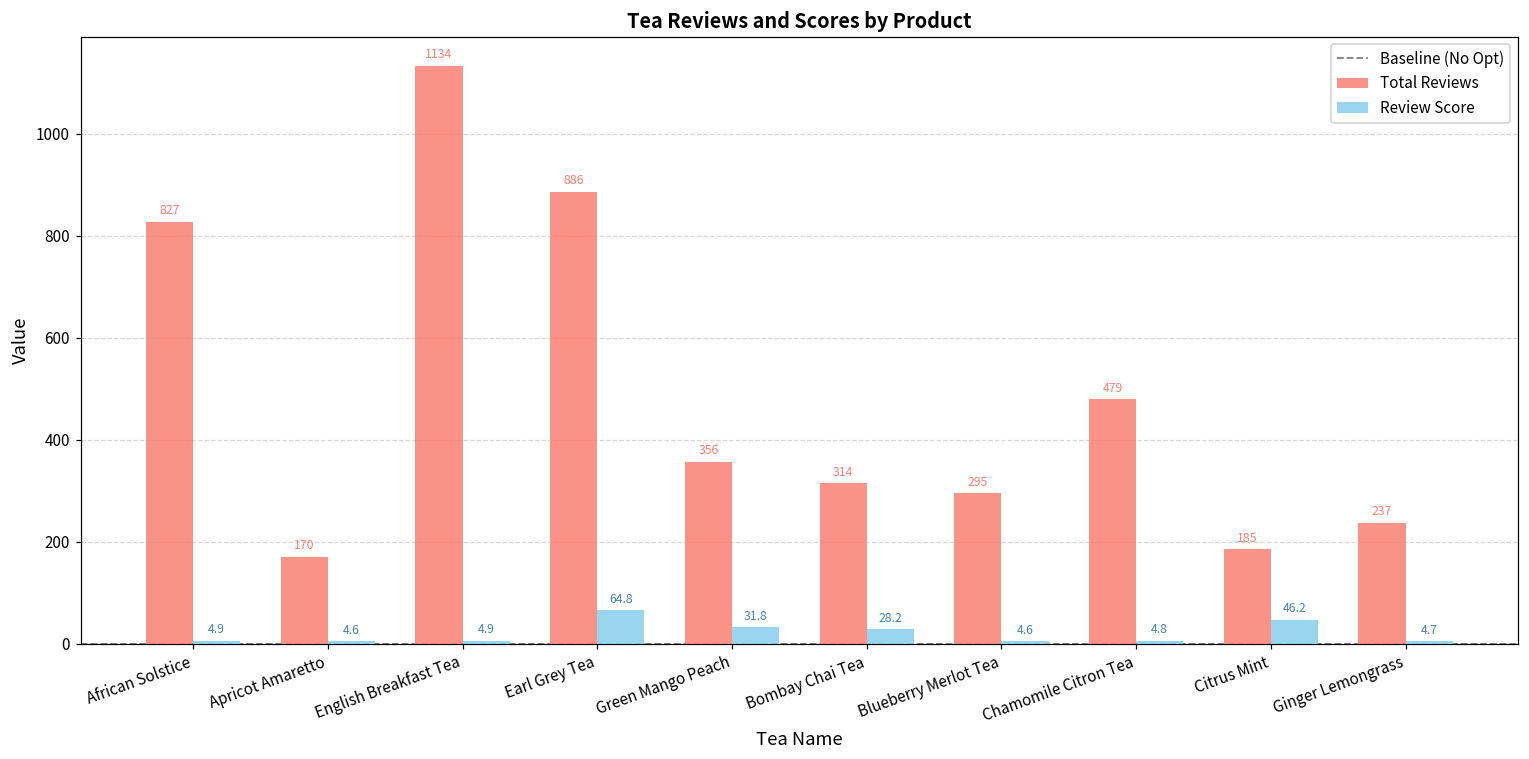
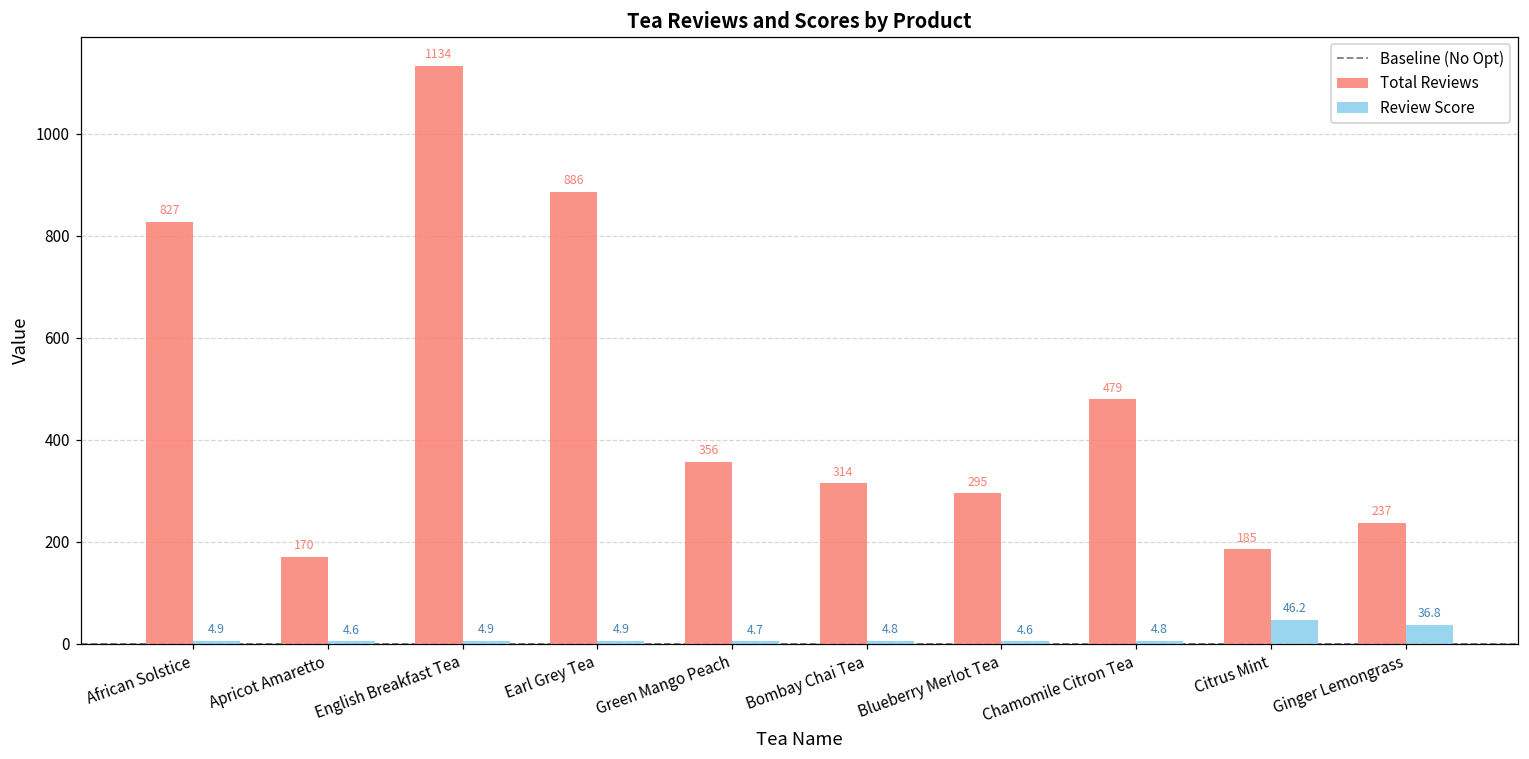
Review Score, Earl Grey Tea: 64.8 -> 4.9
Review Score, Green Mango Peach: 31.8 -> 4.7
Review Score, Bombay Chai Tea: 28.2 -> 4.8
Review Score, Ginger Lemongrass: 4.7 -> 36.8
